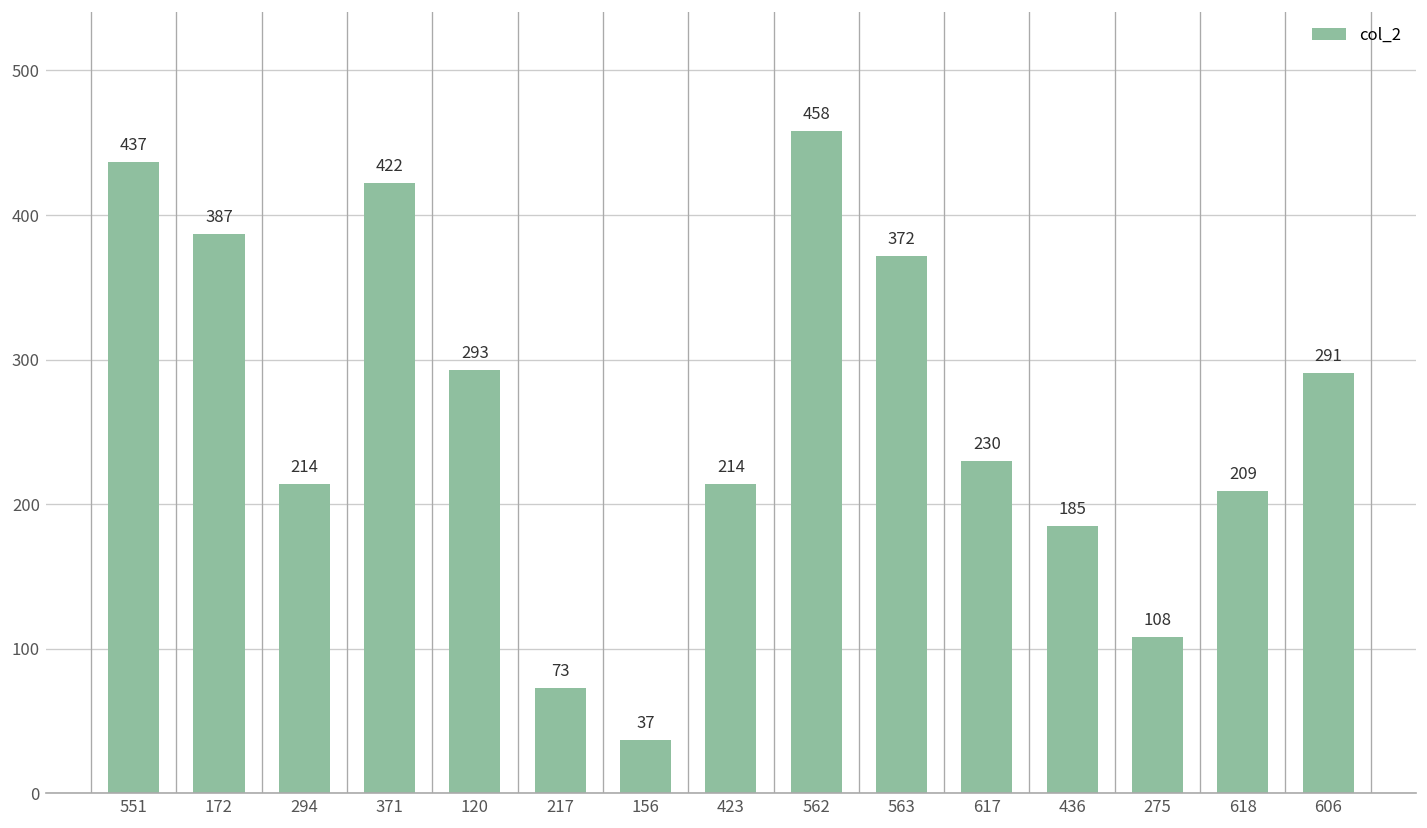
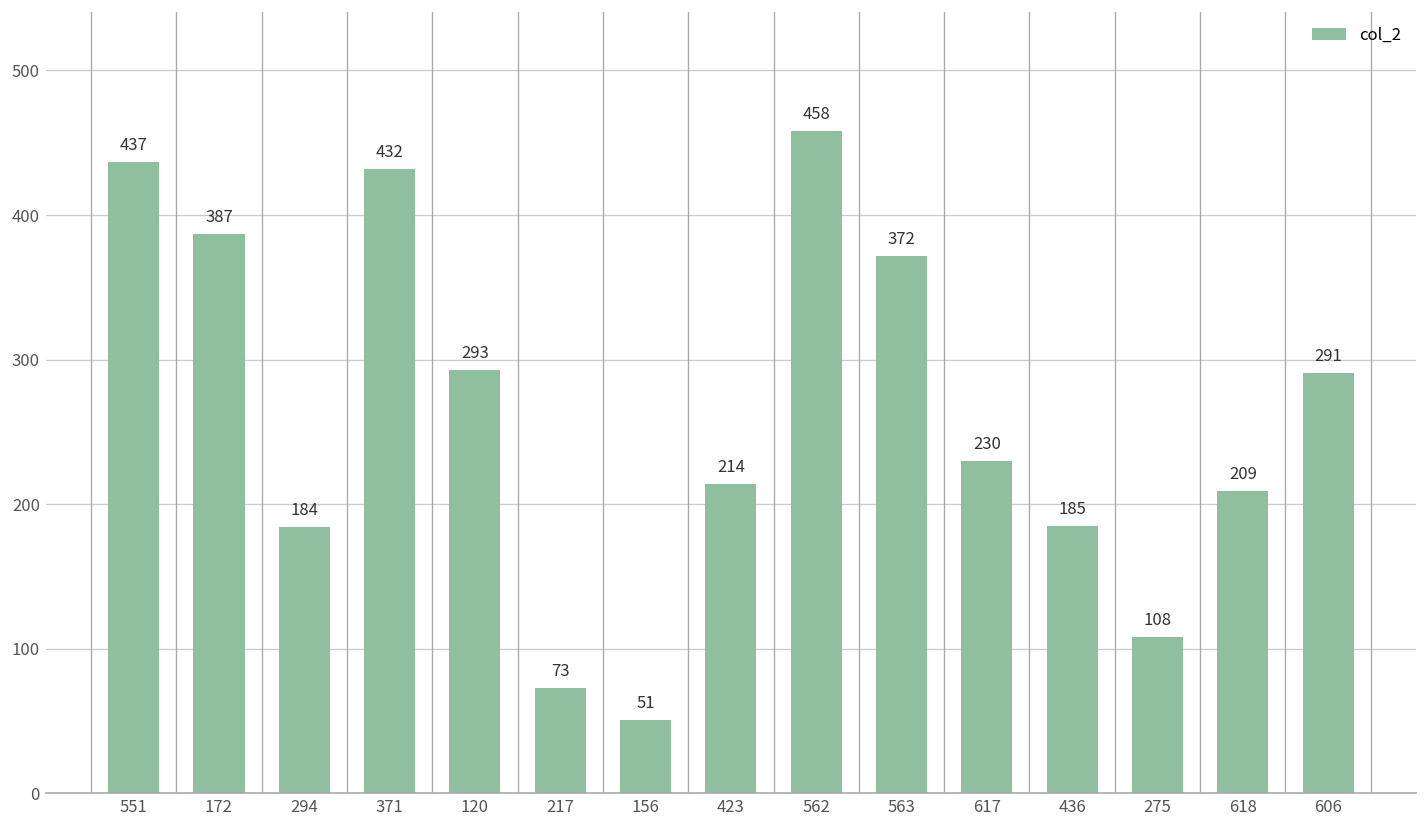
294: 214 -> 184
371: 422 -> 432
156: 37 -> 51
